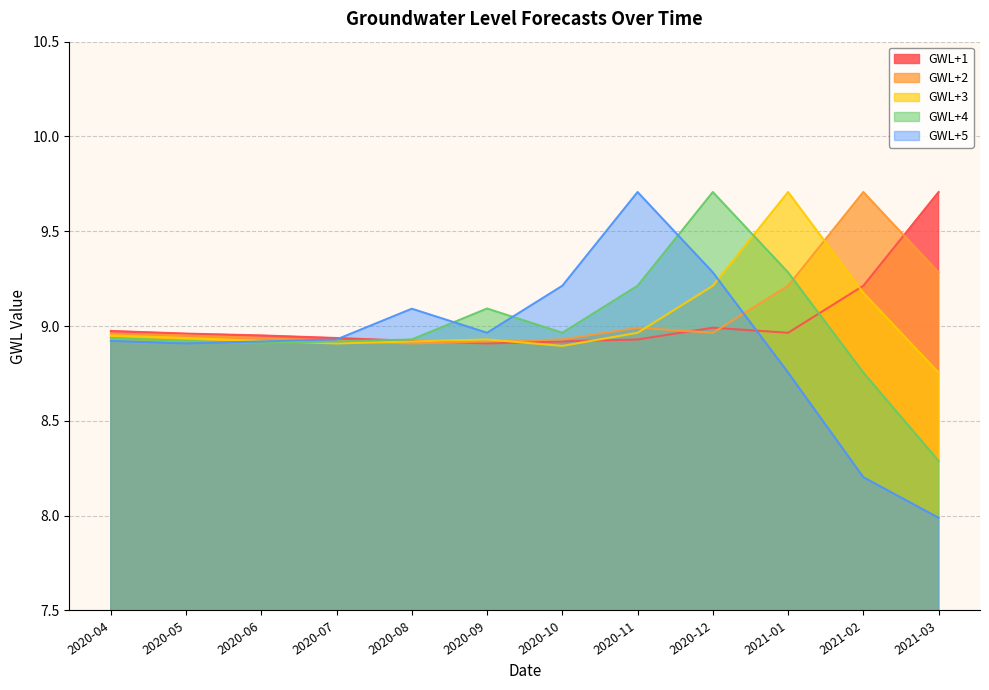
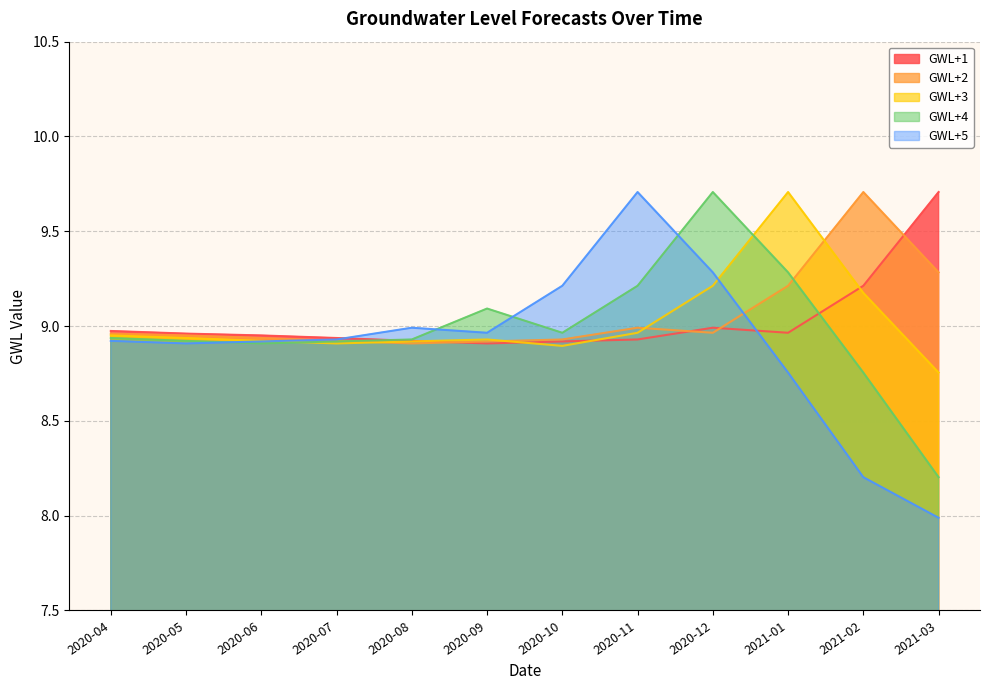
GWL+5, 2020-08: 9.09 -> 8.99
GWL+4, 2021-03: 8.29 -> 8.20
